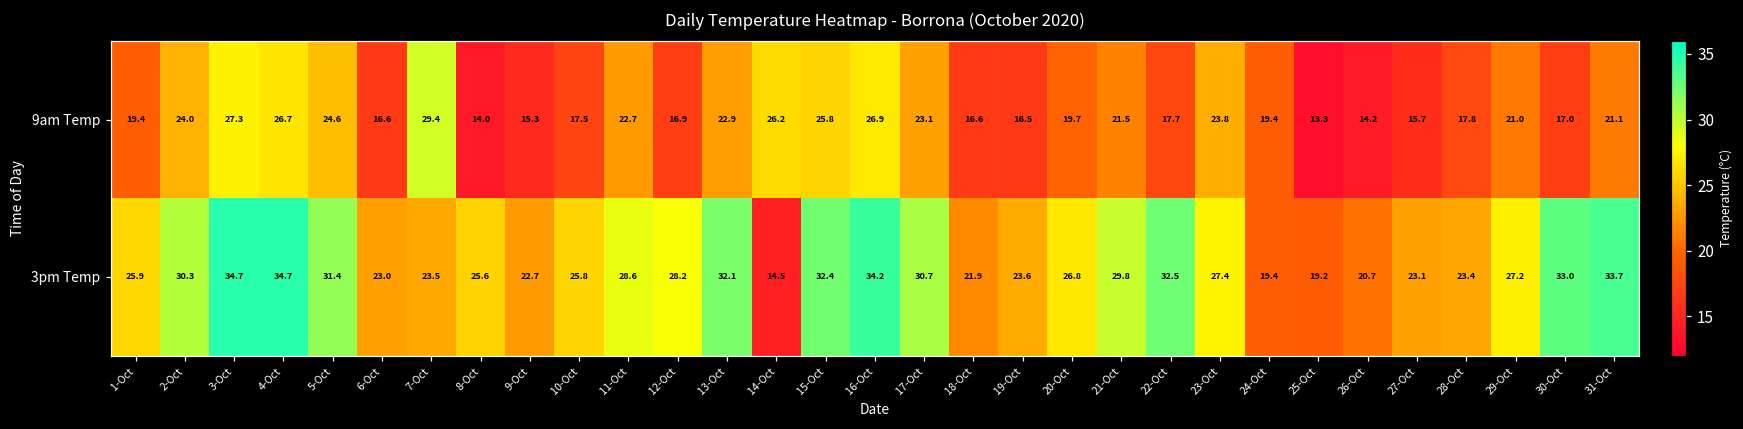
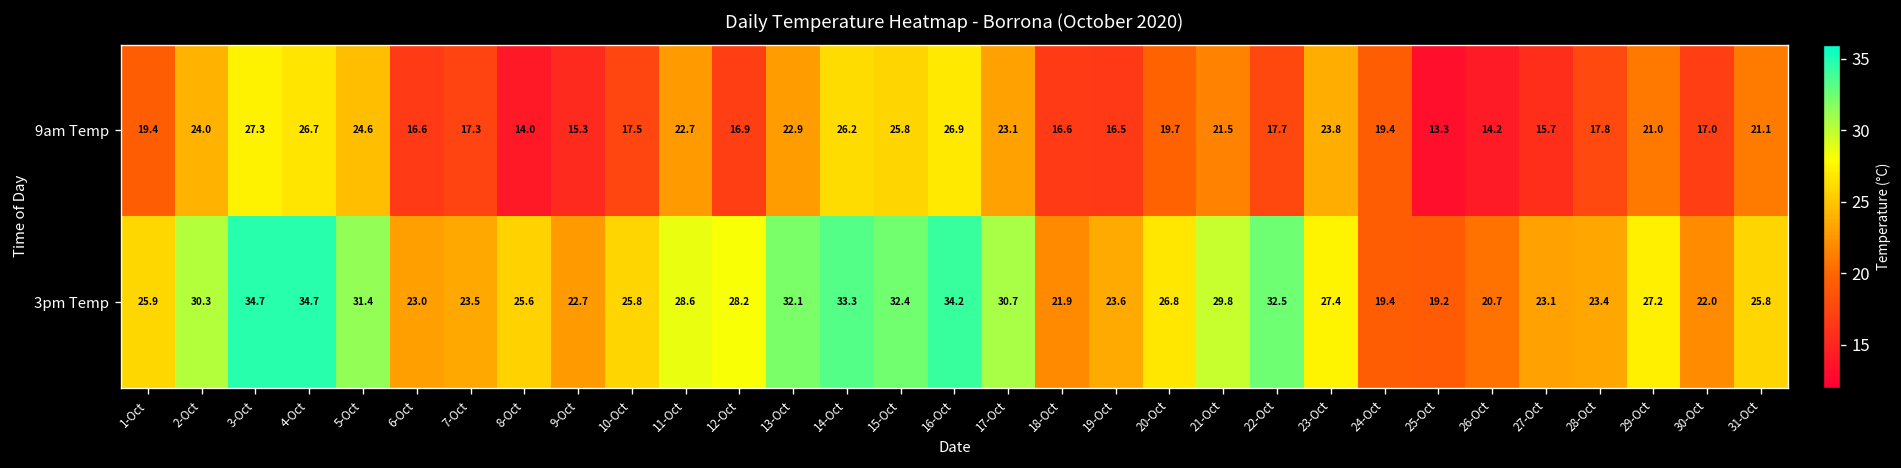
9am Temp, 7-Oct: 29.4 -> 17.3
3pm Temp, 14-Oct: 14.5 -> 33.3
3pm Temp, 30-Oct: 33.0 -> 22.0
3pm Temp, 31-Oct: 33.7 -> 25.8
